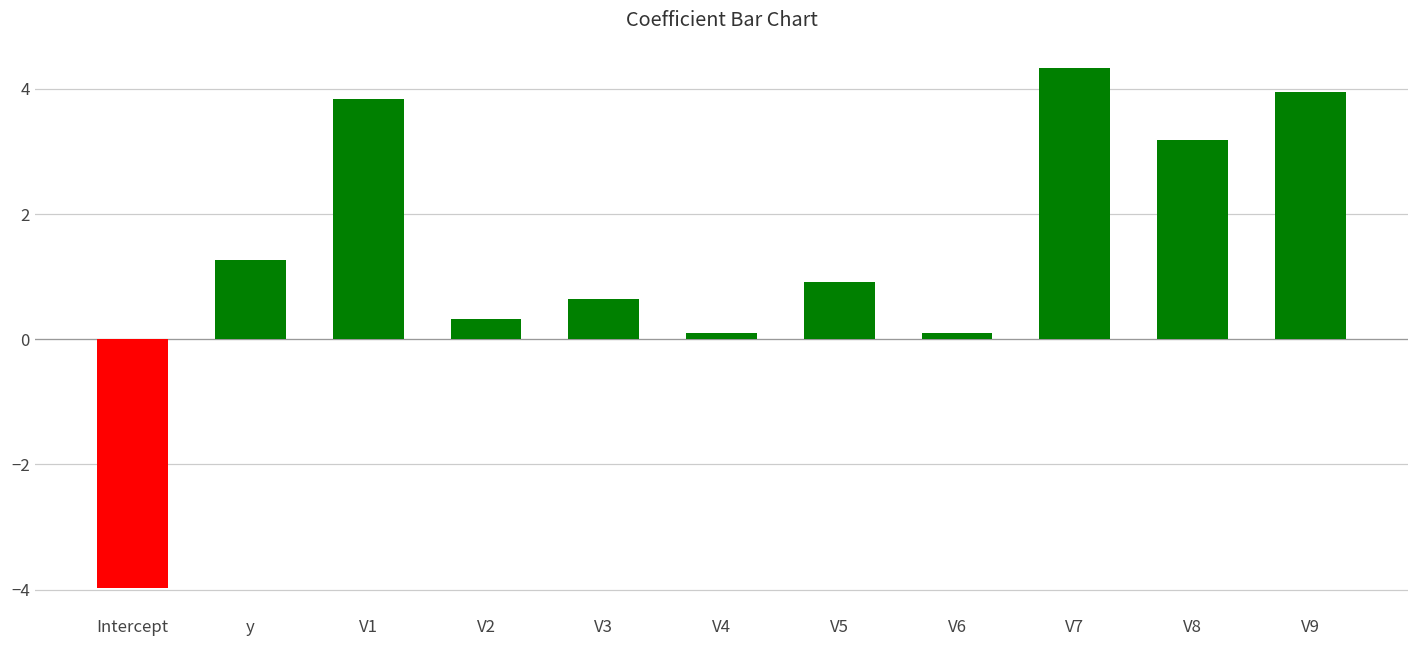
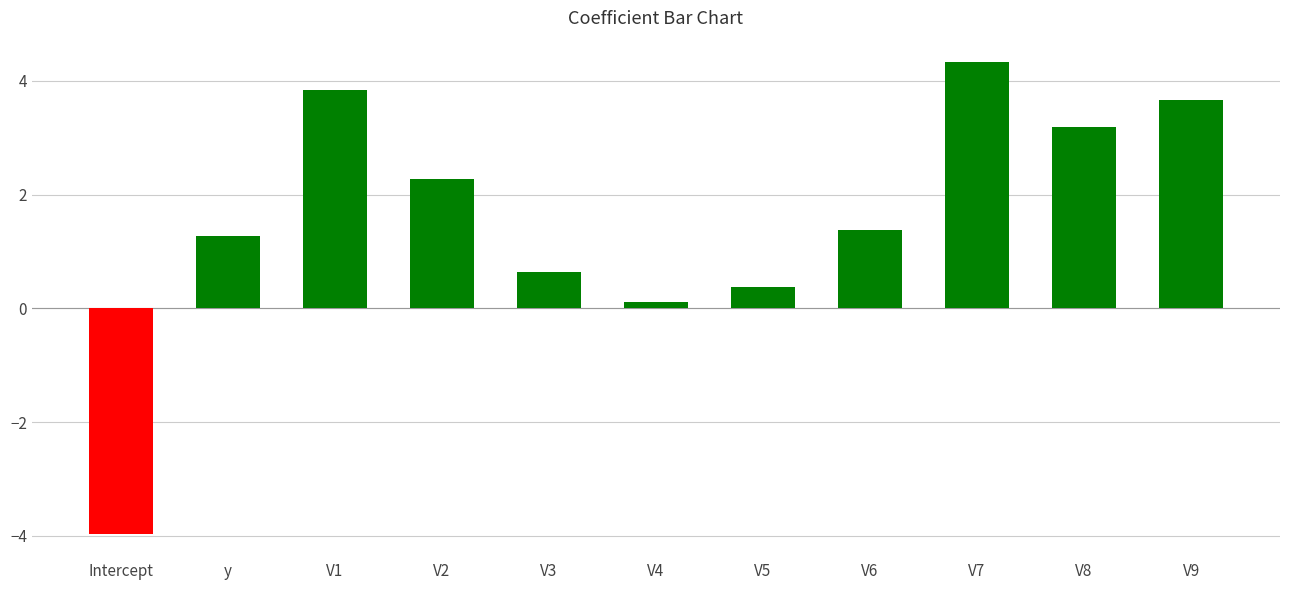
V2: 0.3 -> 2.3
V5: 0.9 -> 0.4
V6: 0.1 -> 1.4
V9: 4.0 -> 3.7
